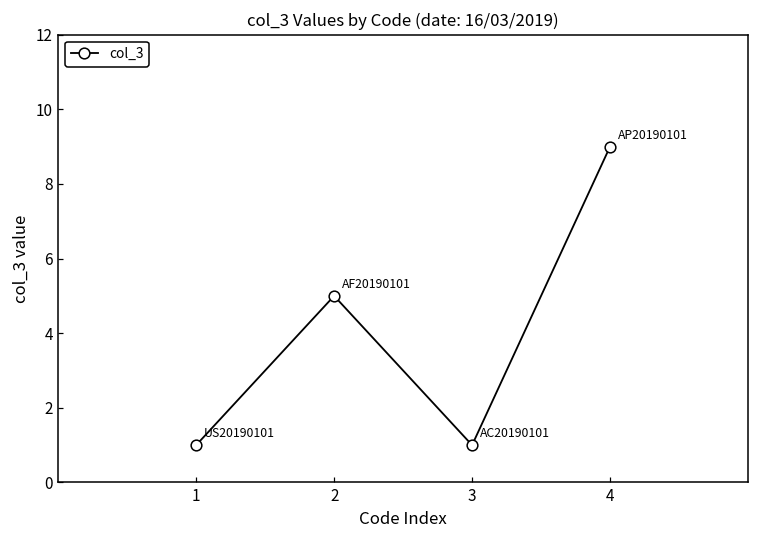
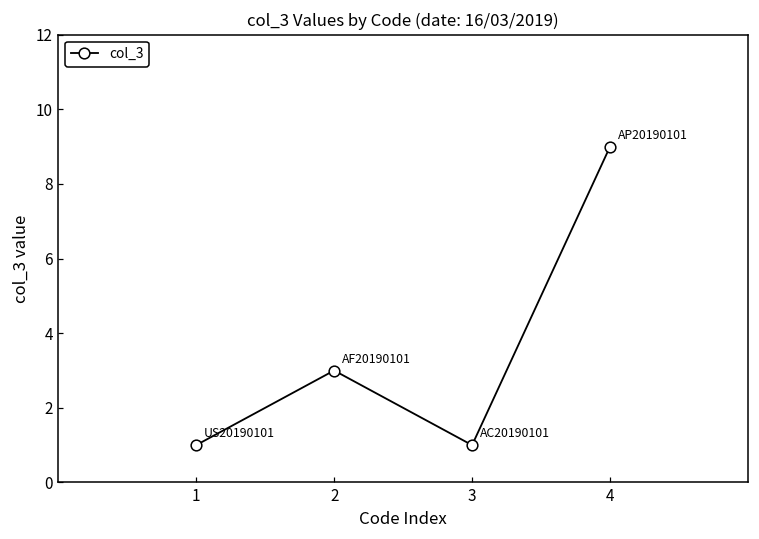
2: 5 -> 3
